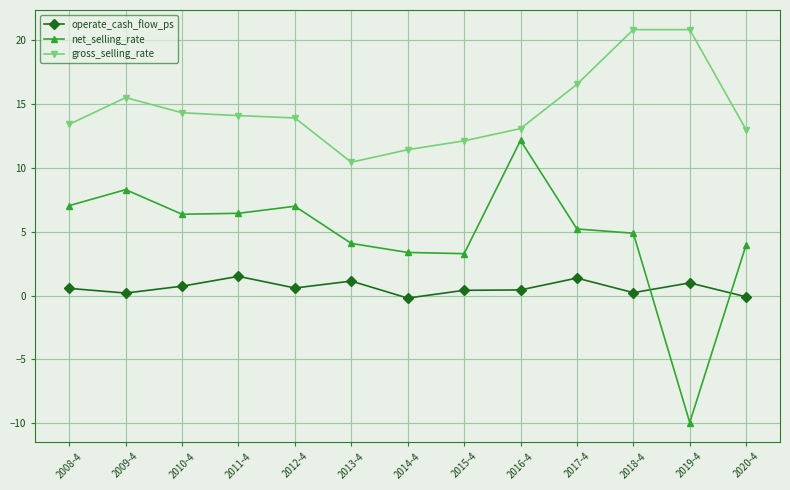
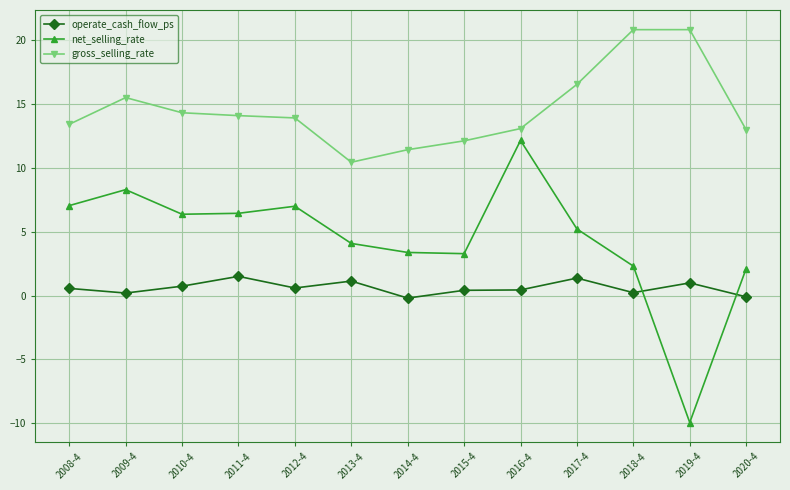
net_selling_rate, 2018-4: 4.9 -> 2.3
net_selling_rate, 2020-4: 4.0 -> 2.1
